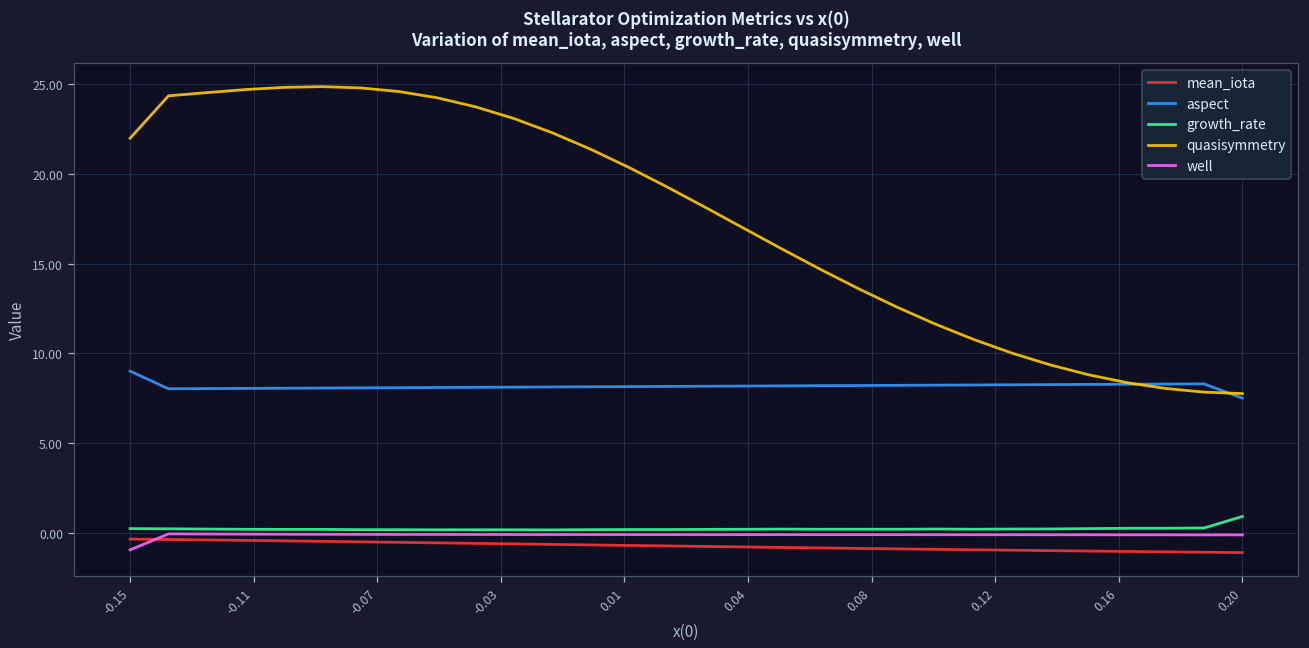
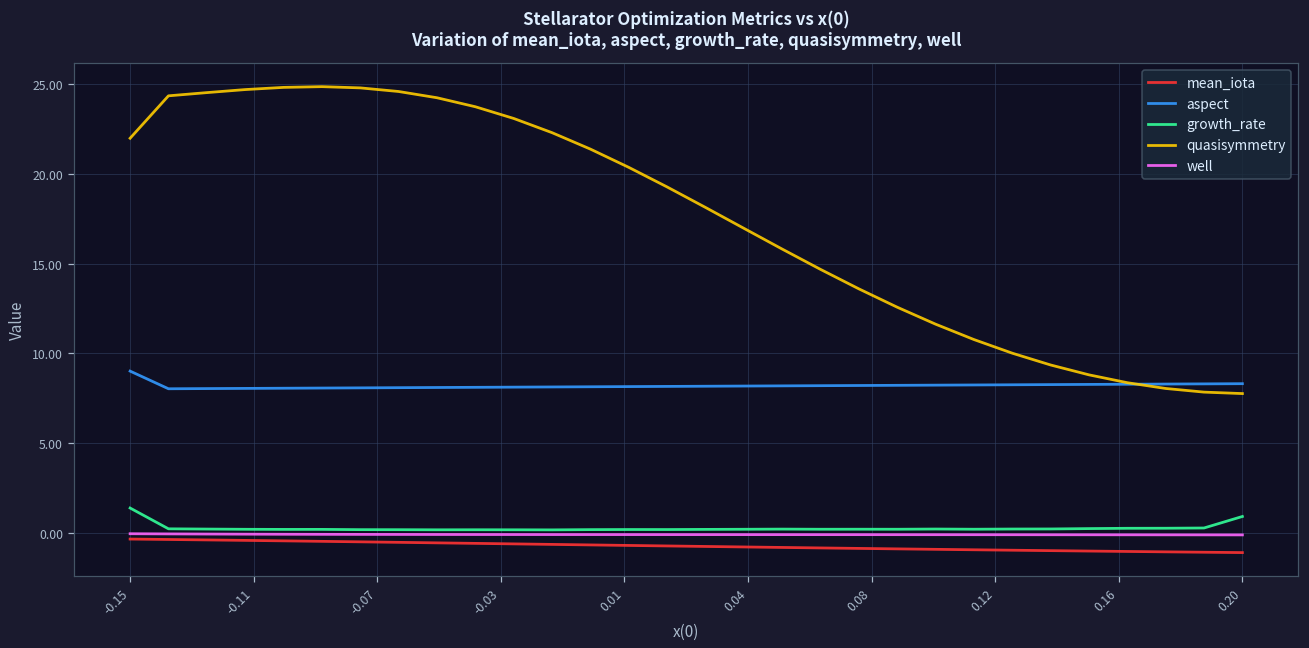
growth_rate, -0.15: 0.2 -> 1.4
well, -0.15: -1.0 -> -0.1
aspect, 0.20: 7.5 -> 8.3
